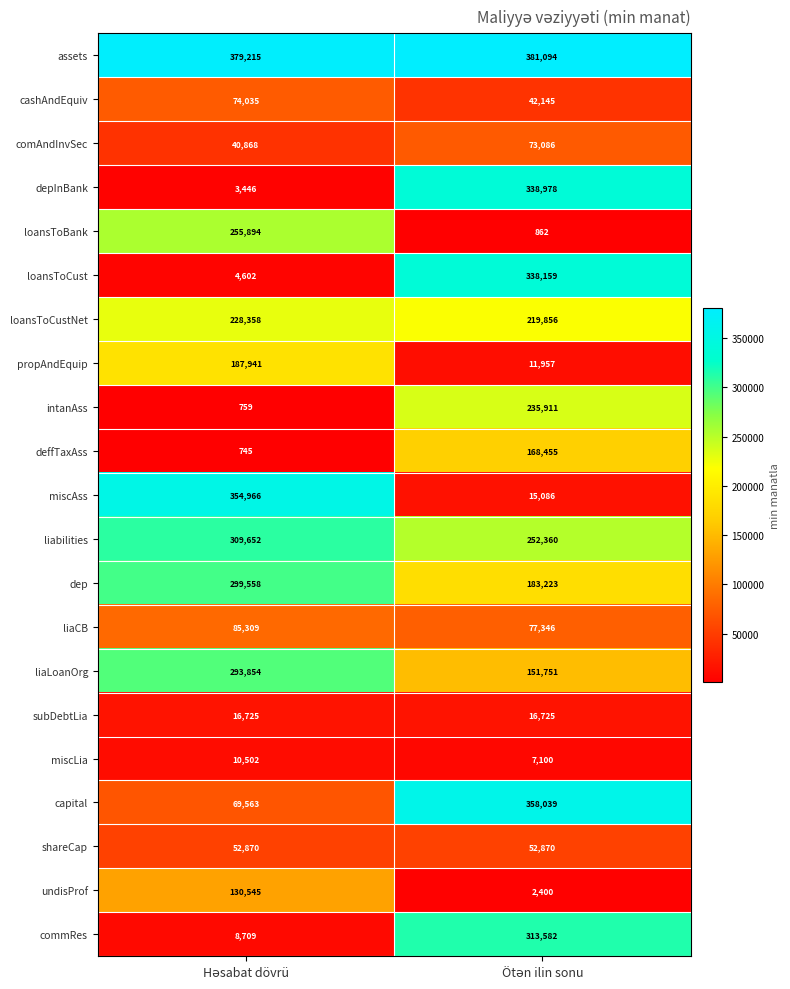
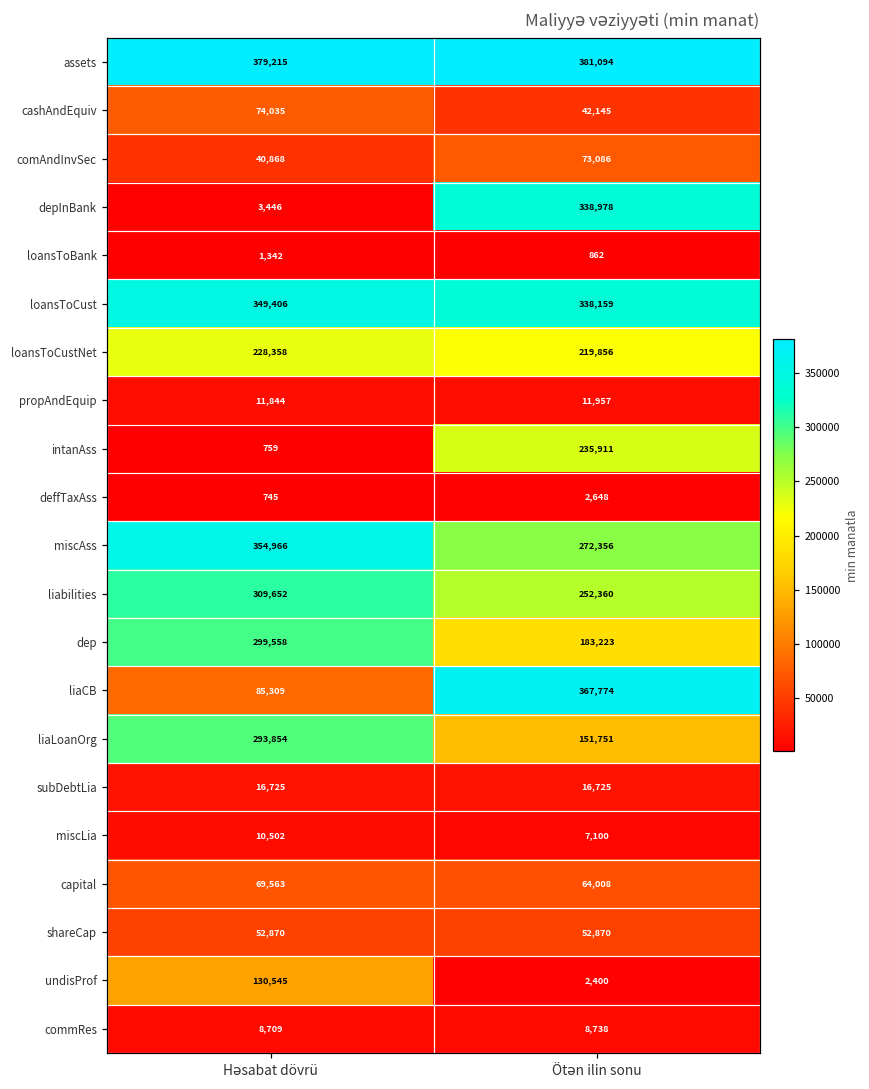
loansToBank, Həsabat dövrü: 255,894 -> 1,342
loansToCust, Həsabat dövrü: 4,602 -> 349,406
propAndEquip, Həsabat dövrü: 187,941 -> 11,844
deffTaxAss, Ötən ilin sonu: 168,455 -> 2,648
miscAss, Ötən ilin sonu: 15,086 -> 272,356
liaCB, Ötən ilin sonu: 77,346 -> 367,774
capital, Ötən ilin sonu: 358,039 -> 64,008
commRes, Ötən ilin sonu: 313,582 -> 8,738
